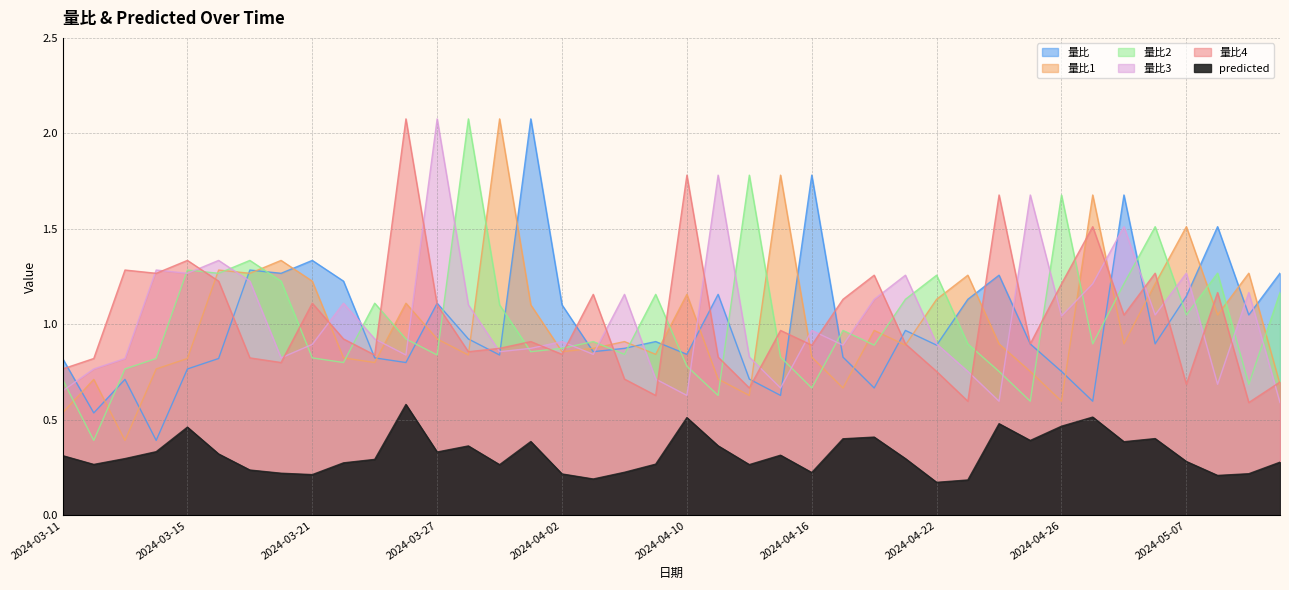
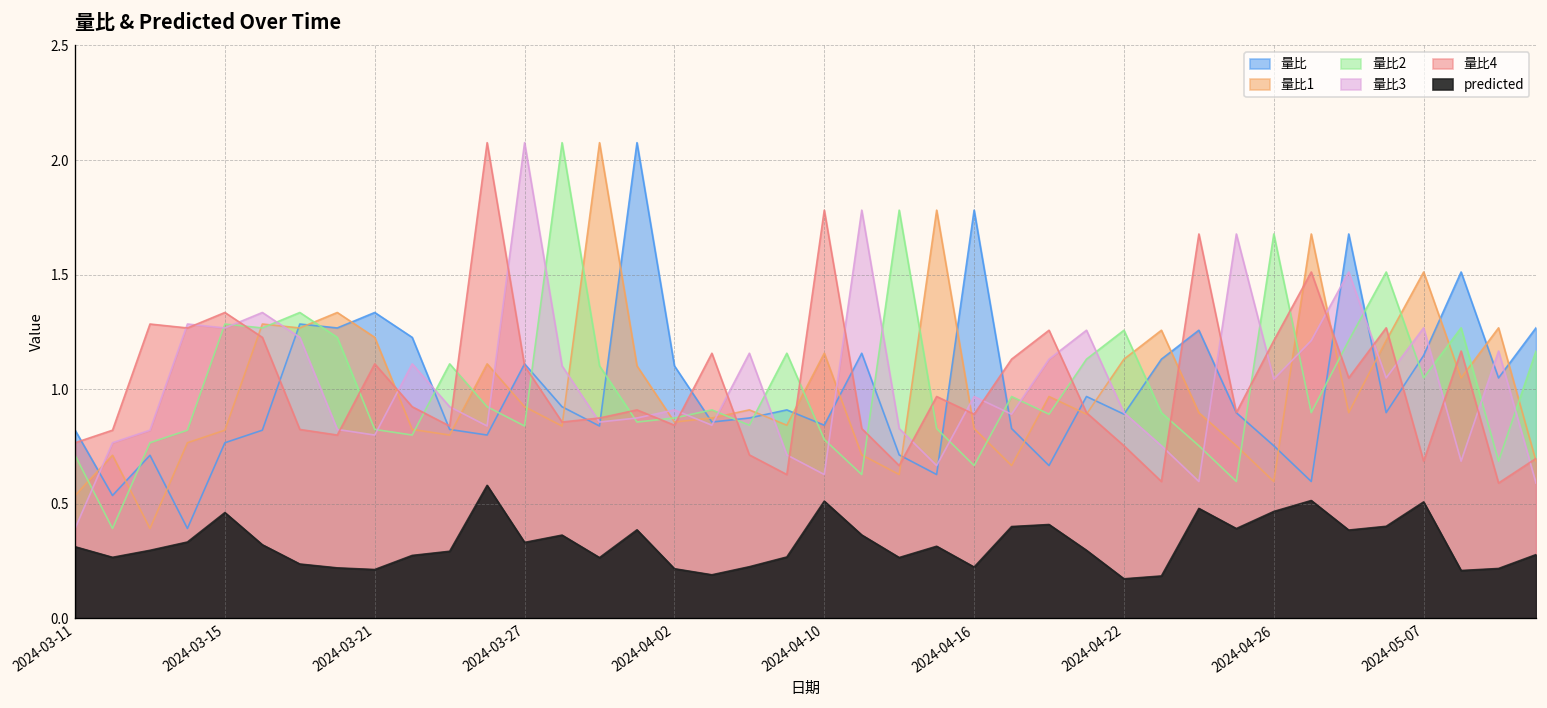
量比3, 2024-03-11: 0.65 -> 0.39
量比3, 2024-03-21: 0.90 -> 0.80
predicted, 2024-05-07: 0.28 -> 0.51
